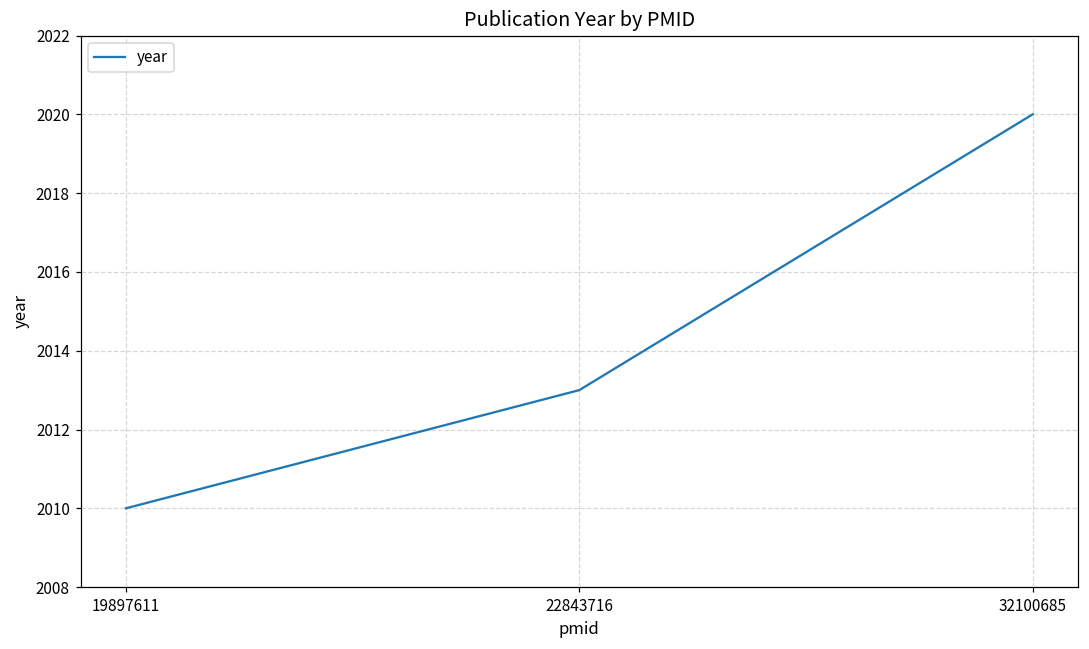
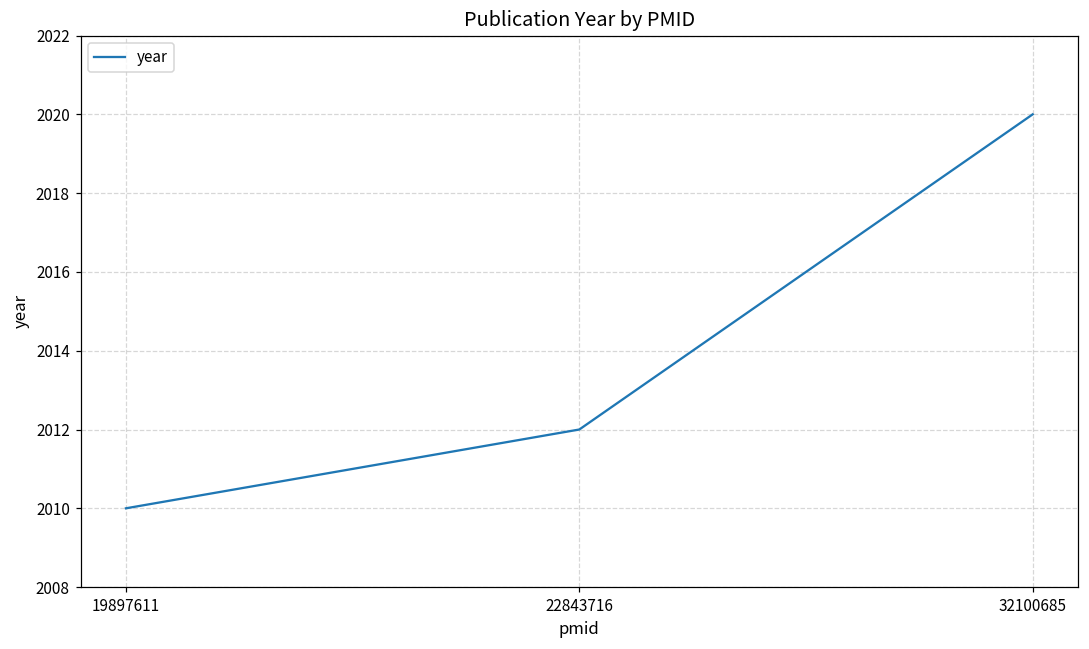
22843716: 2013 -> 2012
